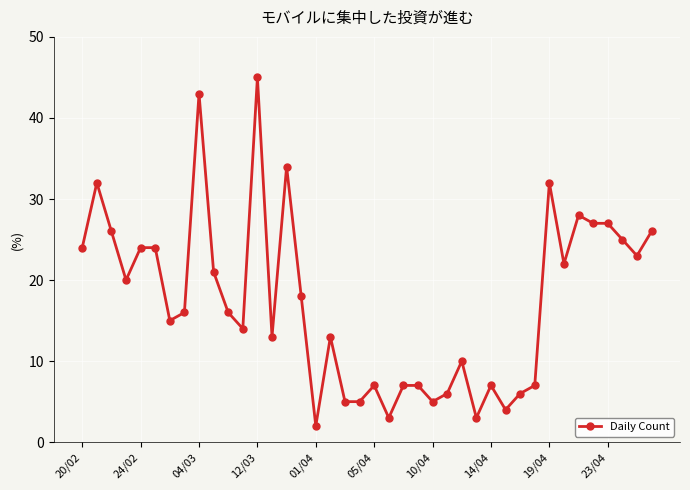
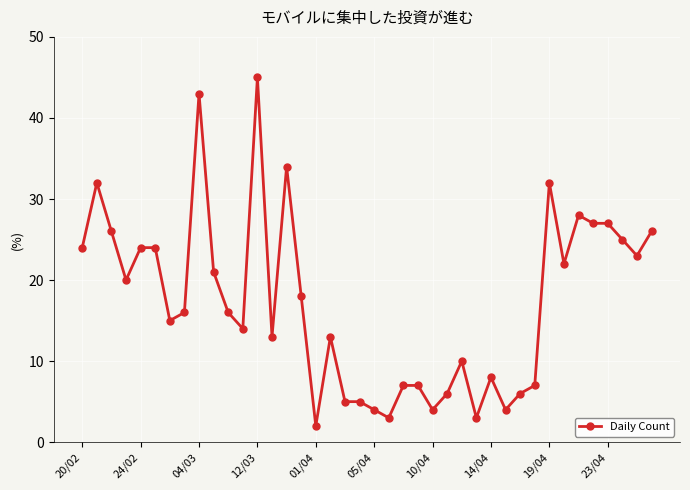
05/04: 7 -> 4
10/04: 5 -> 4
14/04: 7 -> 8
